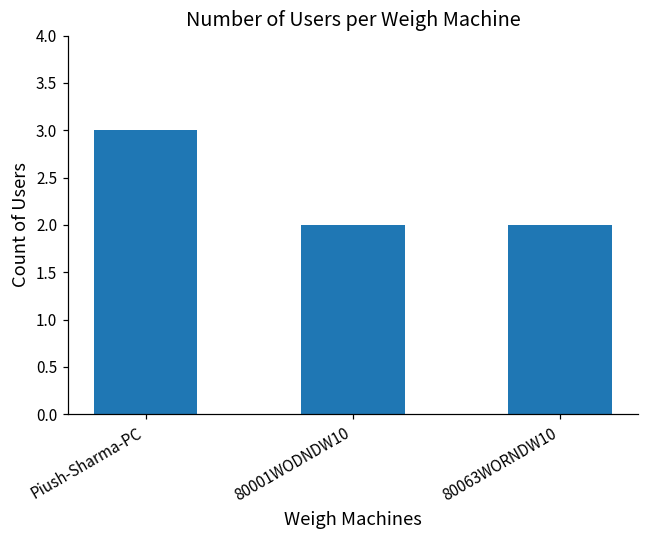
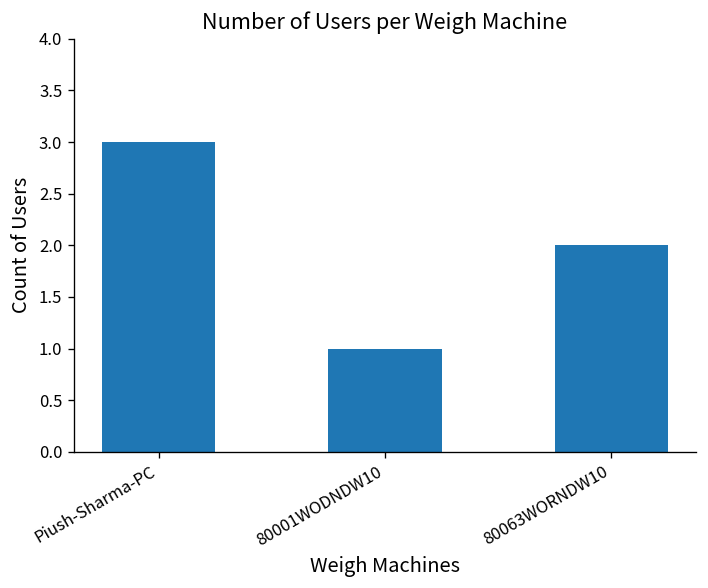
80001WODNDW10: 2 -> 1
